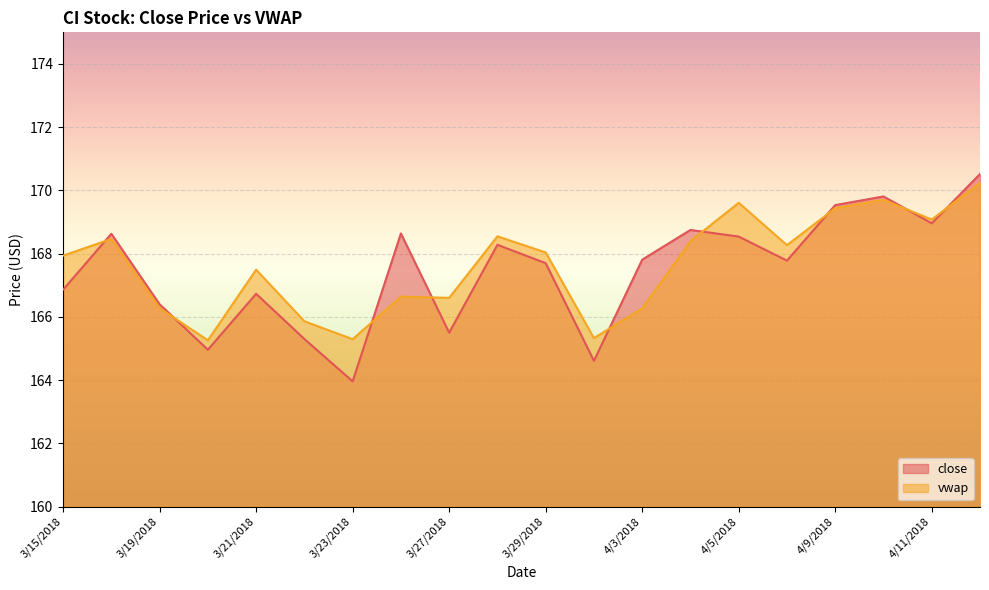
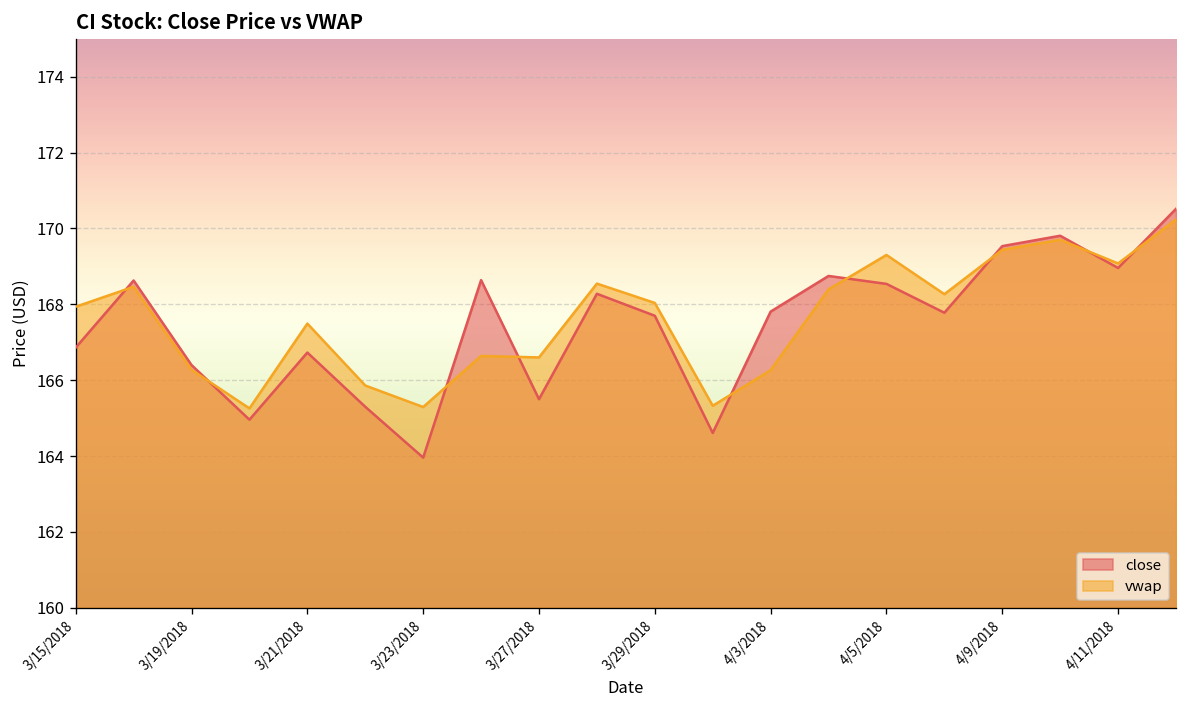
vwap, 4/5/2018: 169.6 -> 169.3
